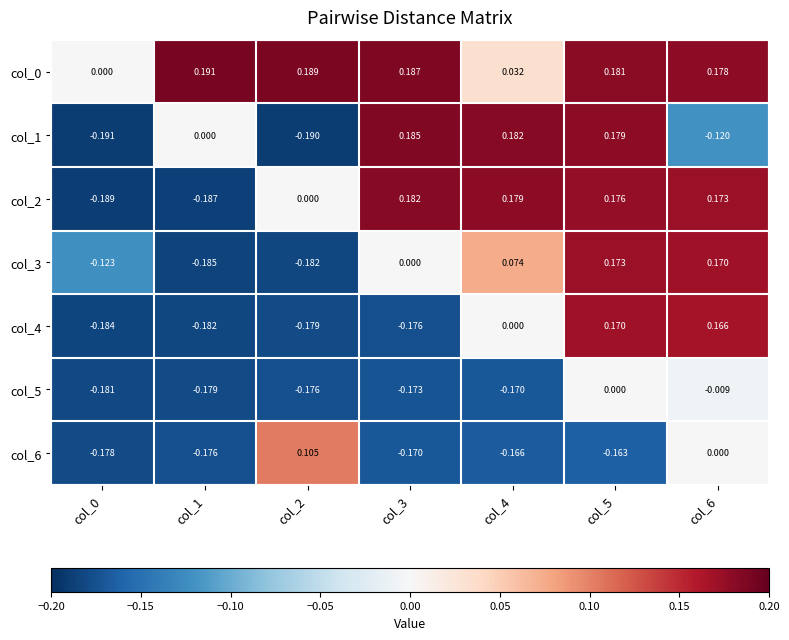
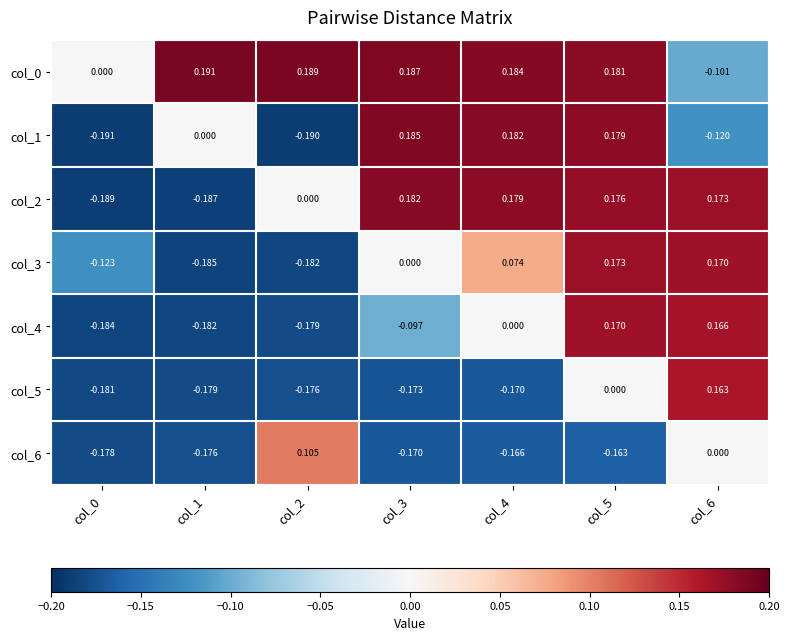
col_0, col_4: 0.032 -> 0.184
col_0, col_6: 0.178 -> -0.101
col_4, col_3: -0.176 -> -0.097
col_5, col_6: -0.009 -> 0.163
